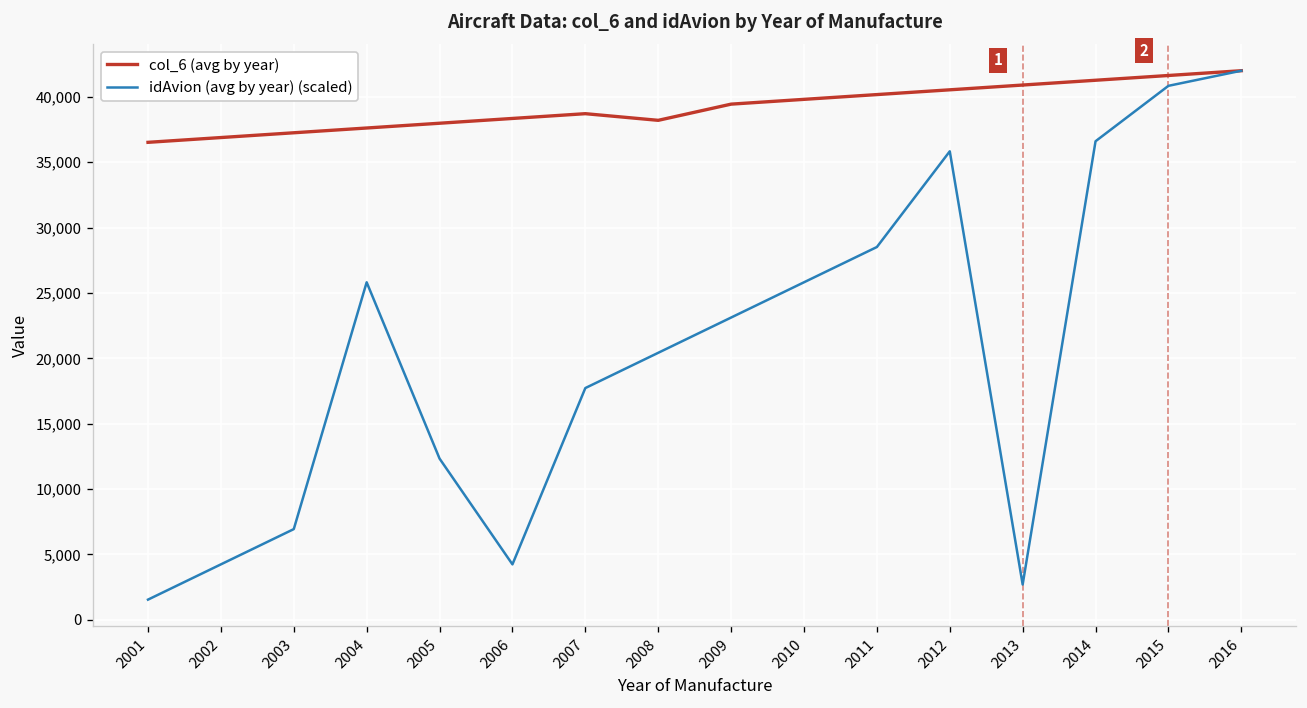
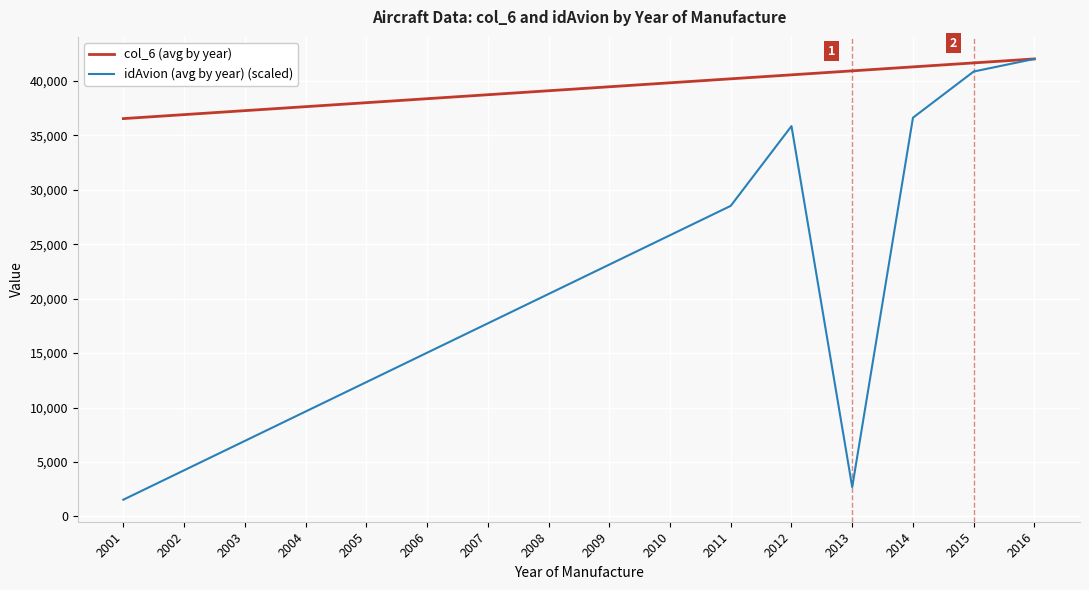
idAvion (avg by year) (scaled), 2004: 25,800 -> 9,600
idAvion (avg by year) (scaled), 2006: 4,200 -> 15,000
col_6 (avg by year), 2008: 38,200 -> 39,100
